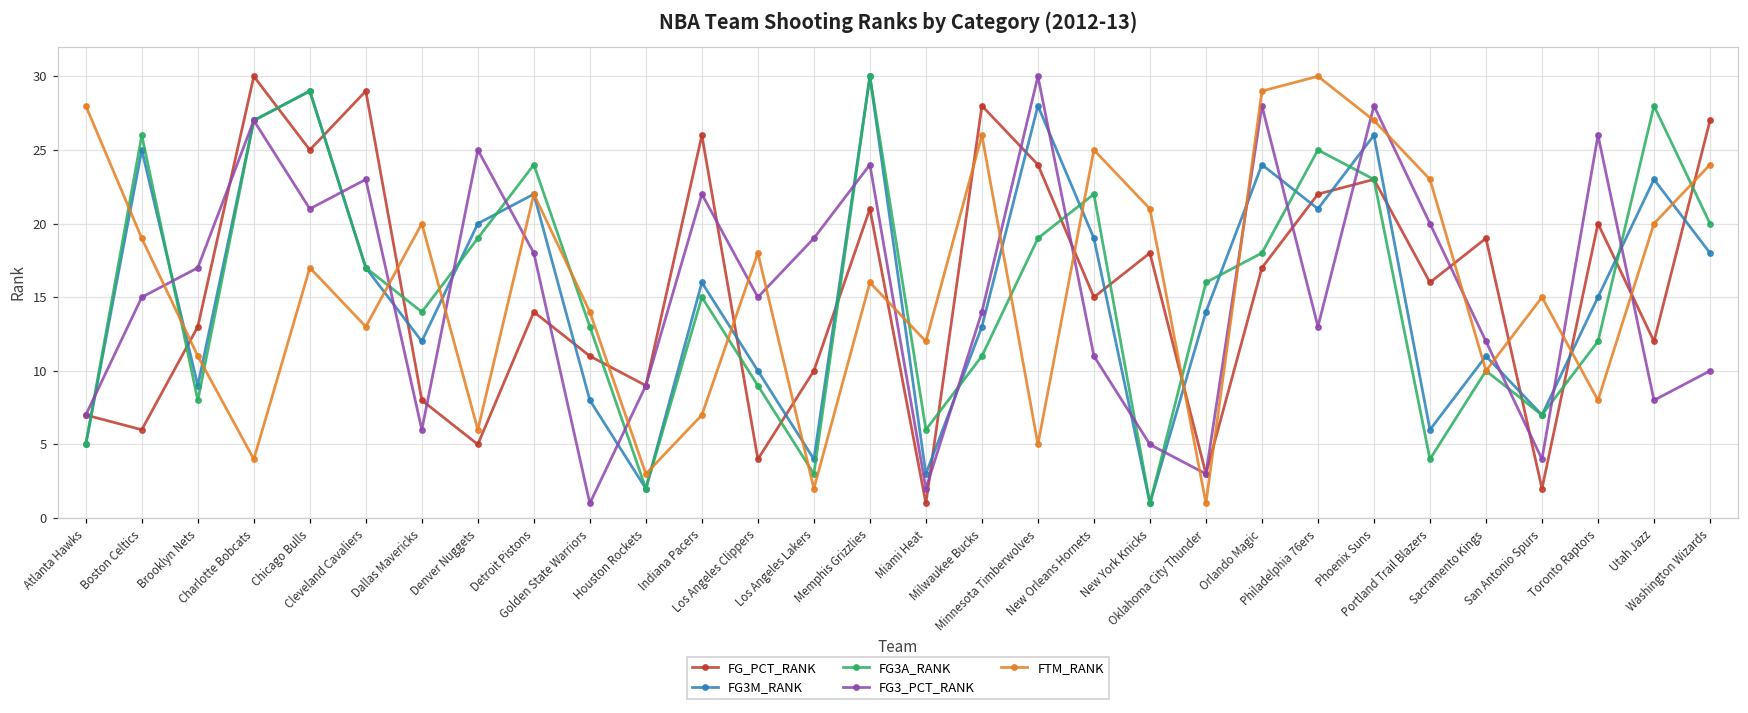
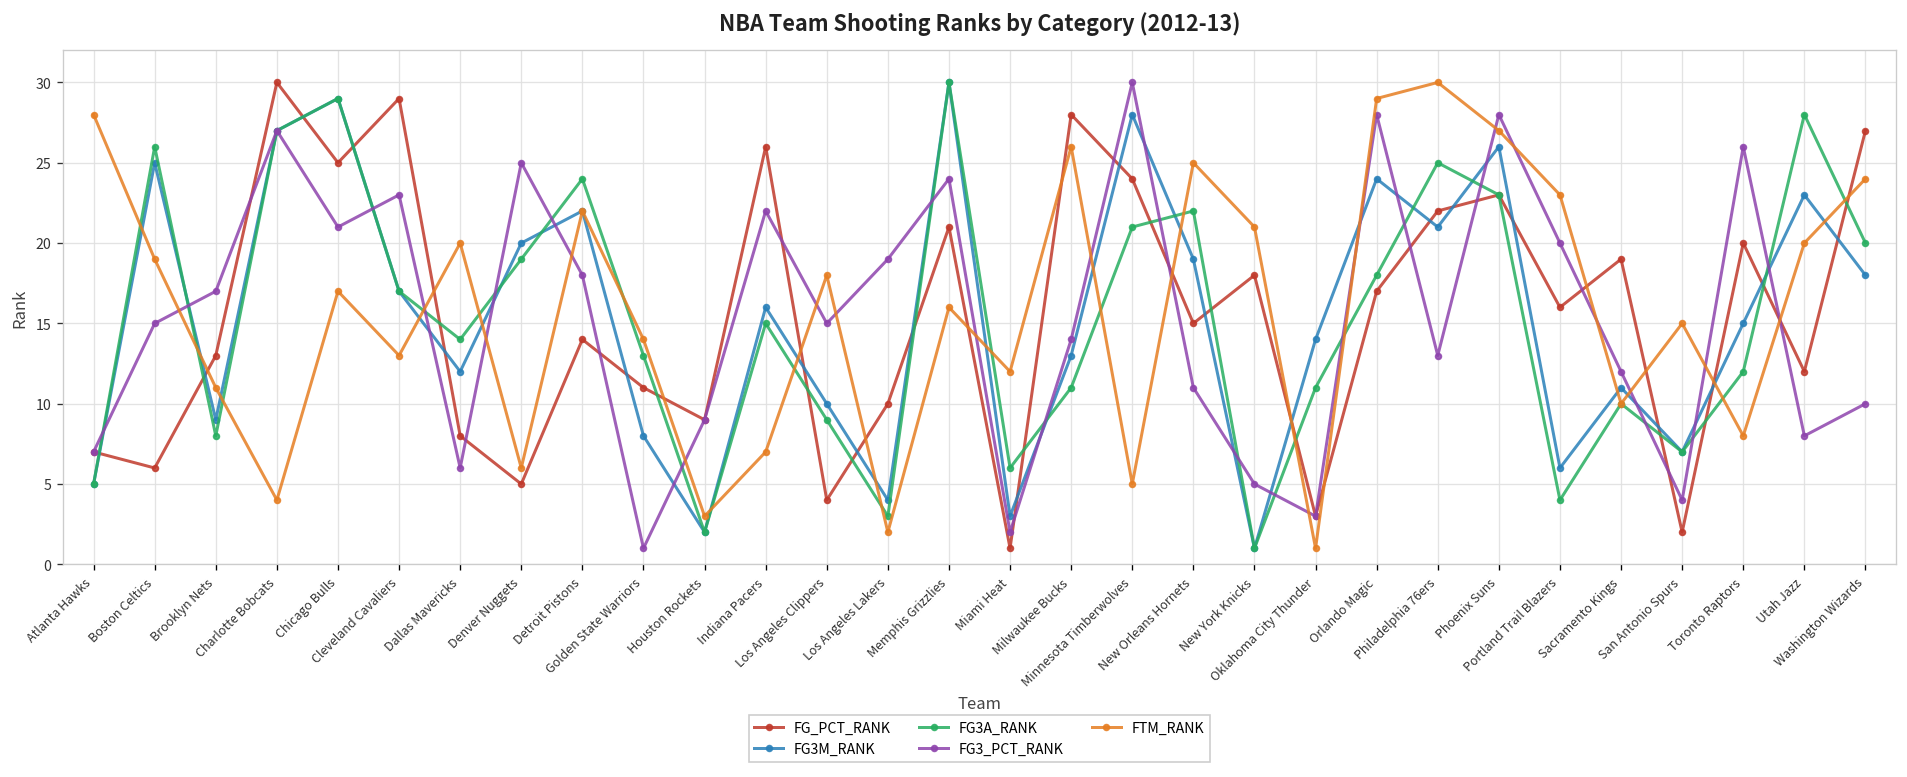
FG3A_RANK, Minnesota Timberwolves: 19 -> 21
FG3A_RANK, Oklahoma City Thunder: 16 -> 11
